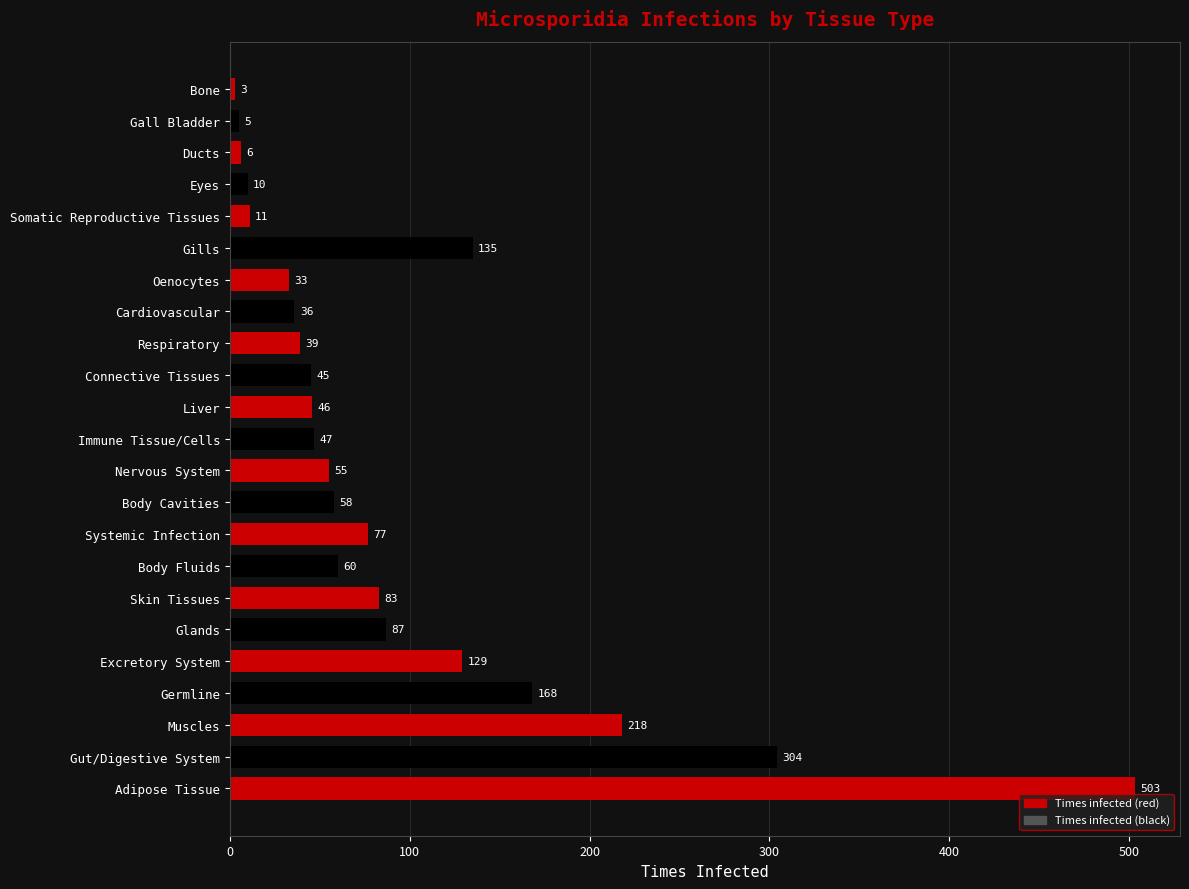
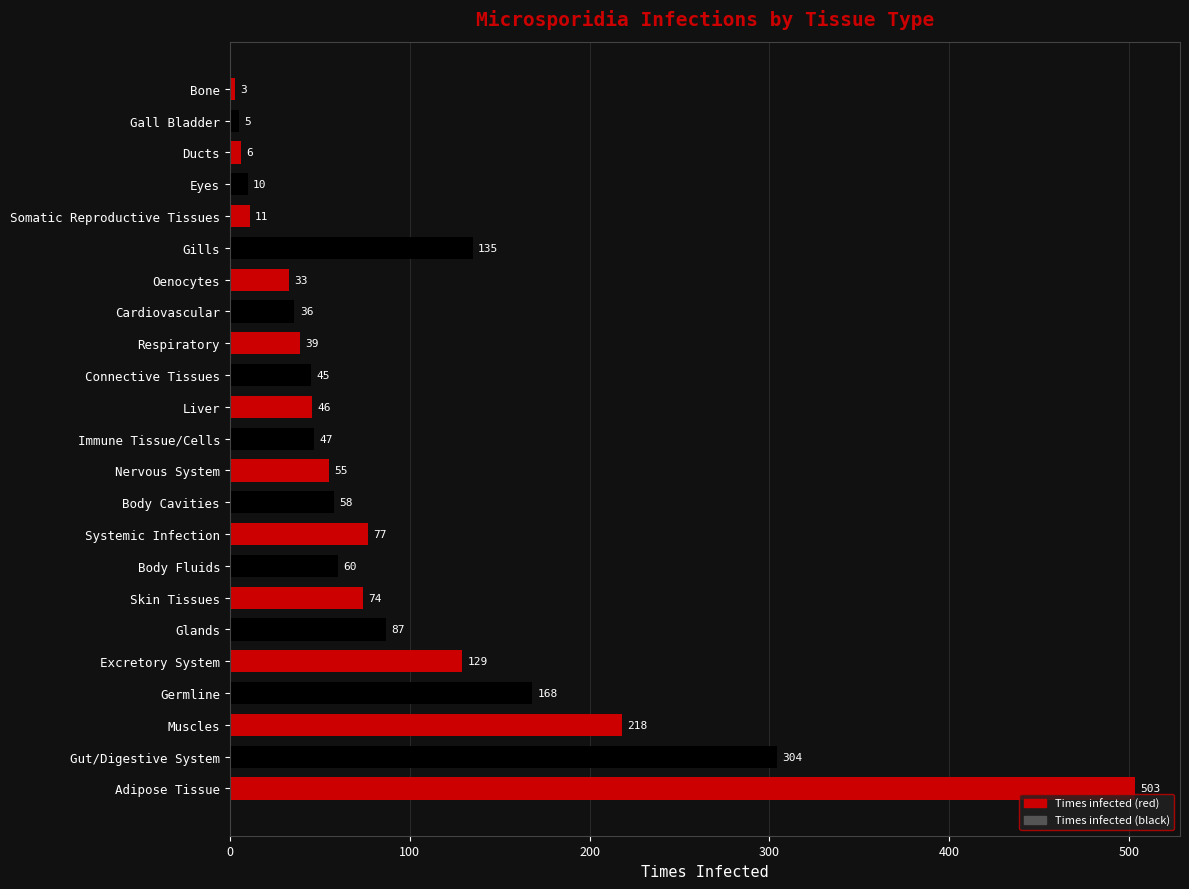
Skin Tissues: 83 -> 74
